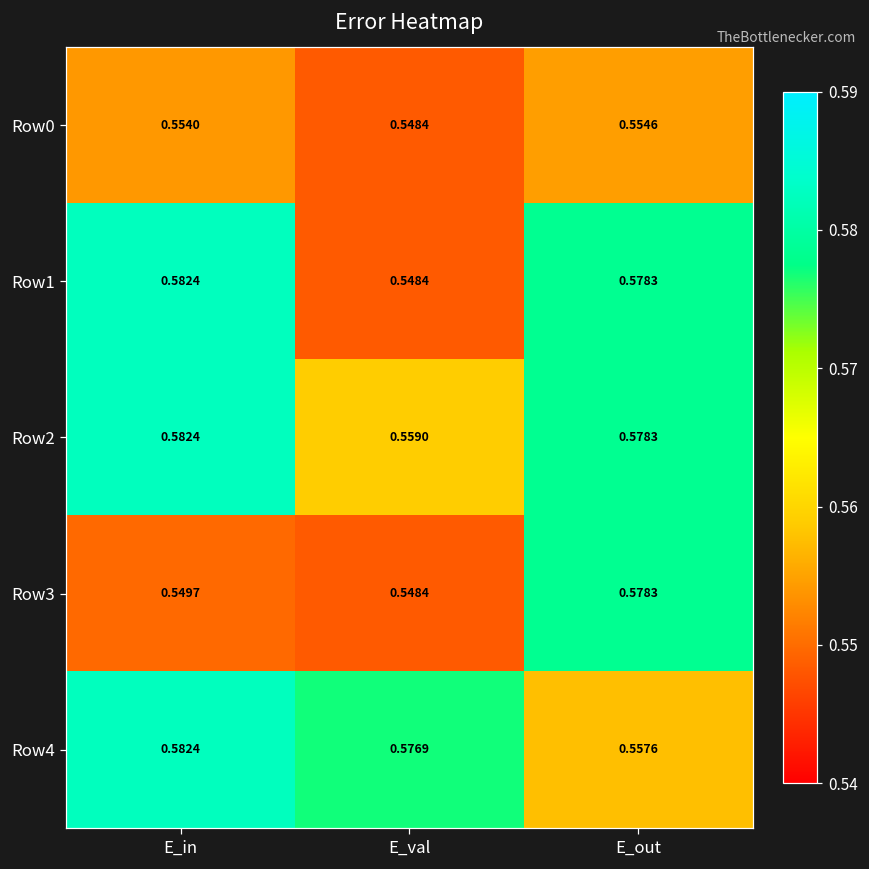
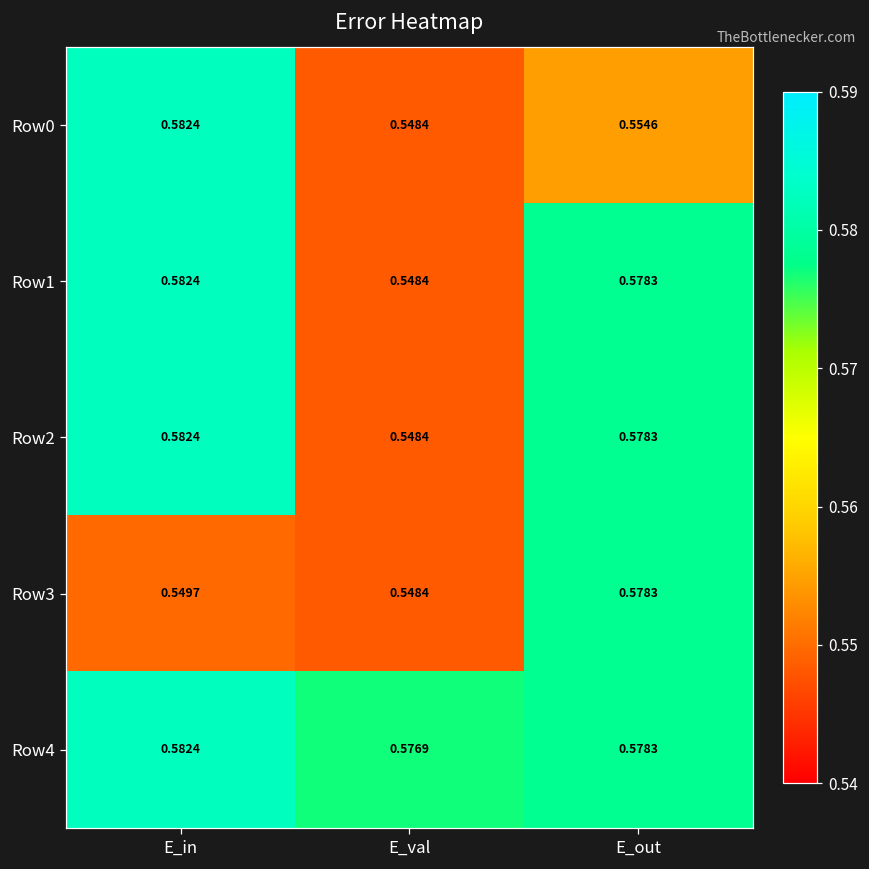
Row0, E_in: 0.5540 -> 0.5824
Row2, E_val: 0.5590 -> 0.5484
Row4, E_out: 0.5576 -> 0.5783
